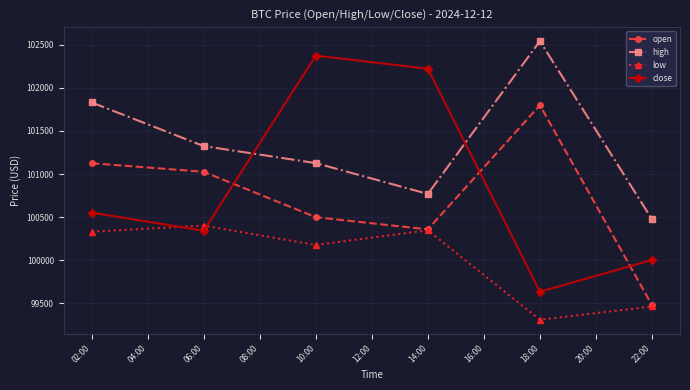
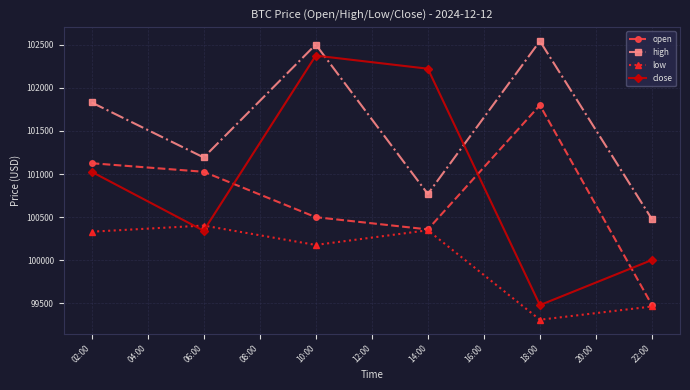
close, 02:00: 100600 -> 101000
high, 06:00: 101300 -> 101200
high, 10:00: 101100 -> 102500
close, 18:00: 99600 -> 99500
